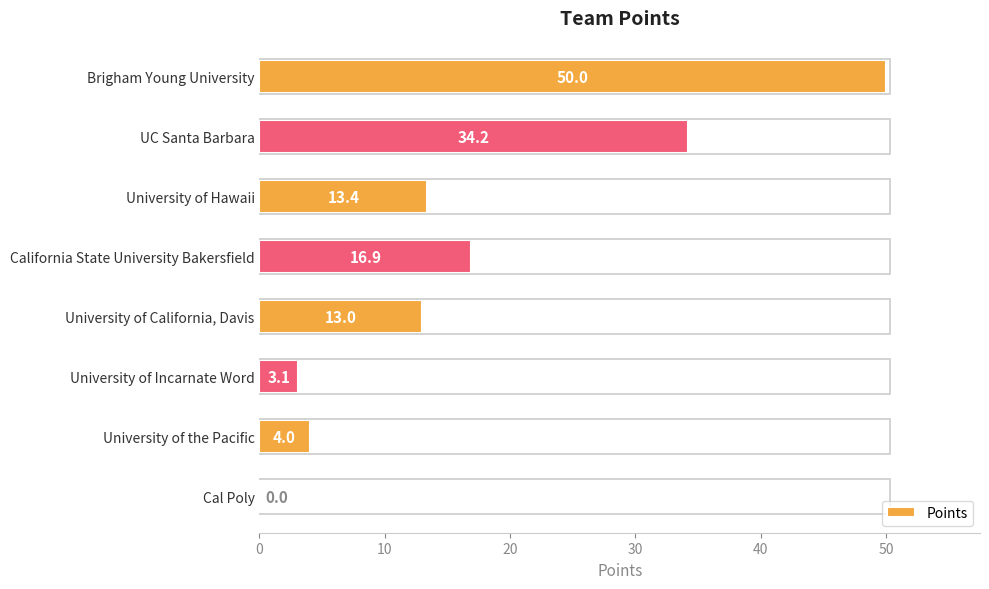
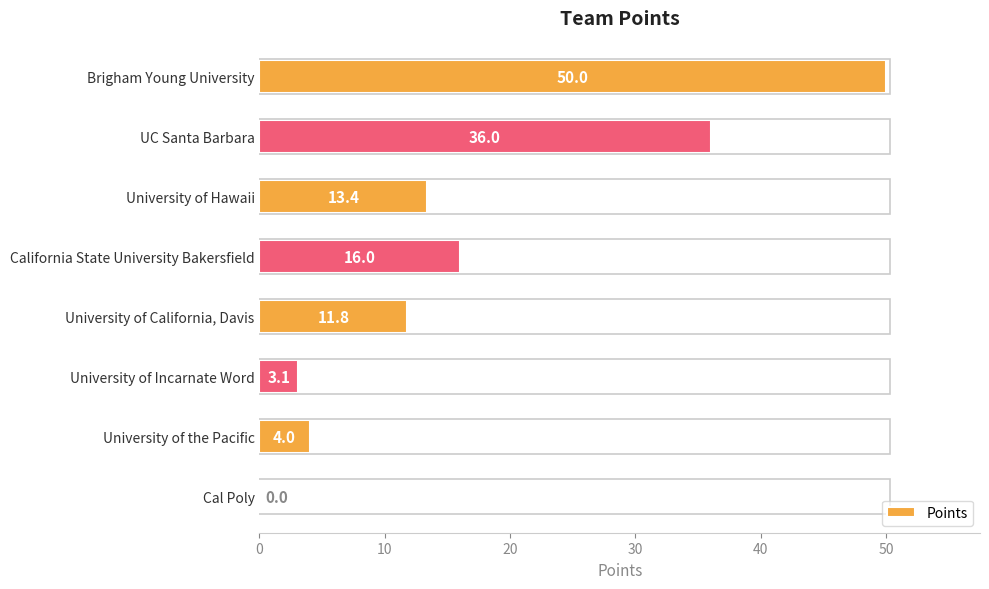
UC Santa Barbara: 34.2 -> 36.0
California State University Bakersfield: 16.9 -> 16.0
University of California, Davis: 13.0 -> 11.8
